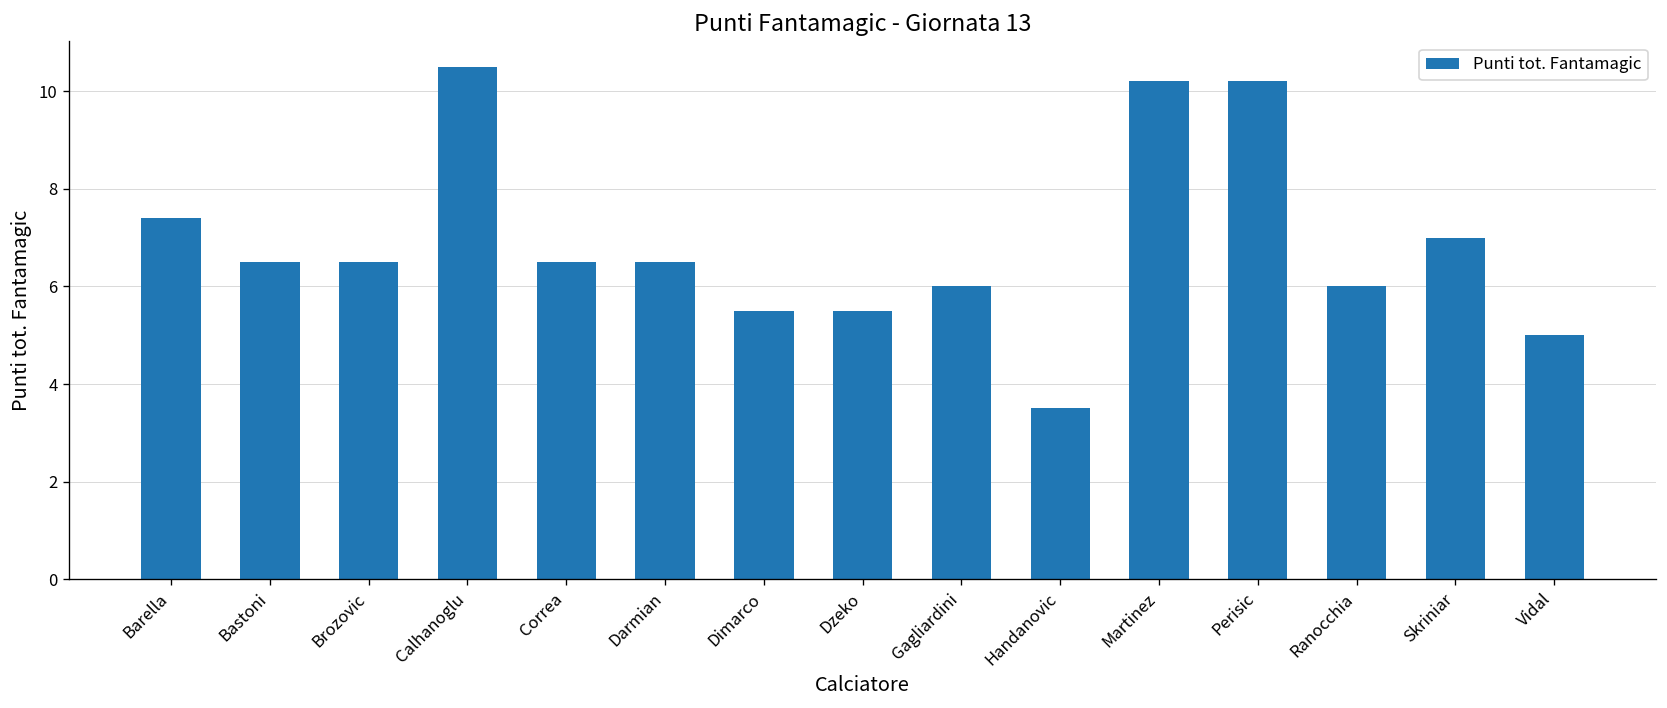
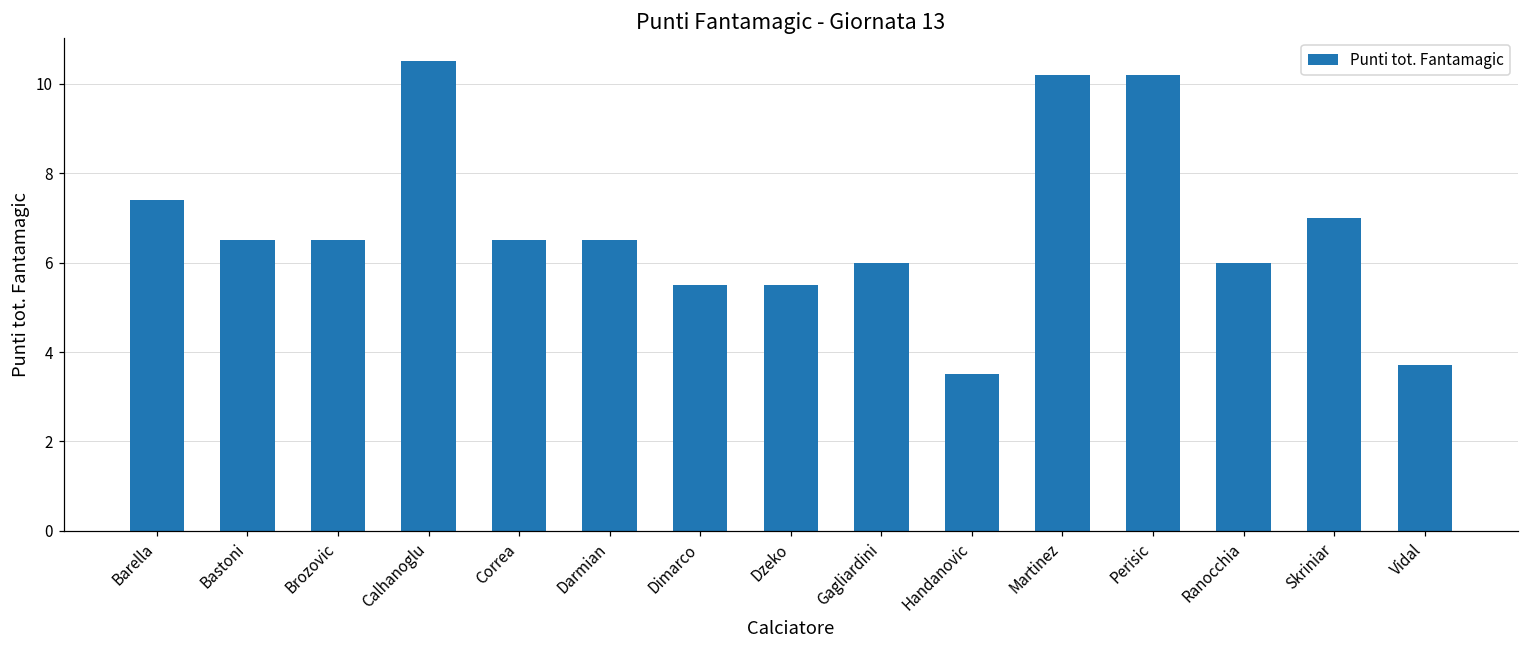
Vidal: 5.0 -> 3.7
